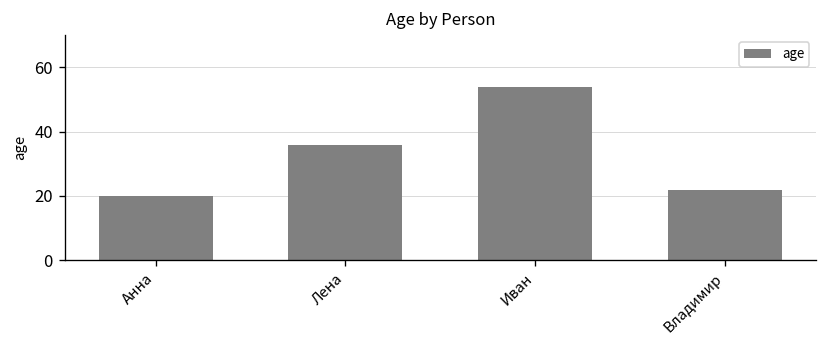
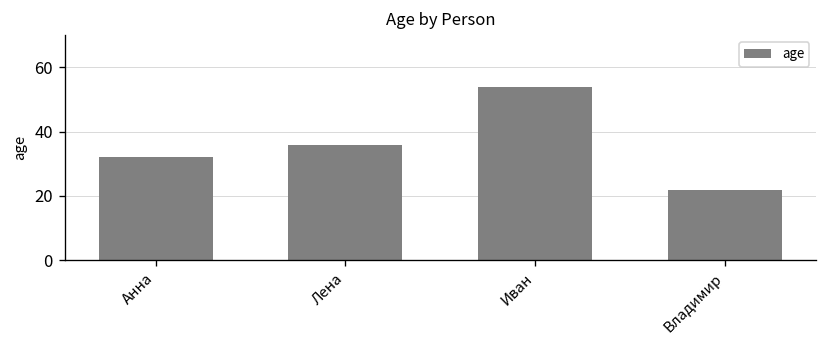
Анна: 20 -> 32
